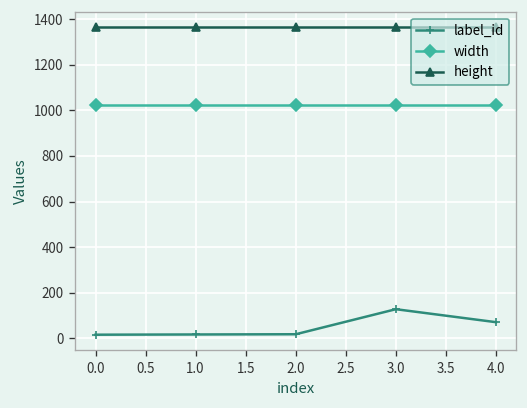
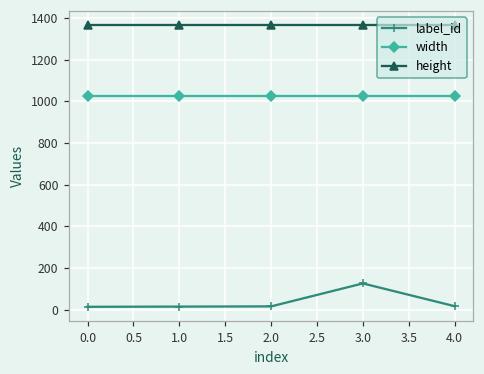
label_id, 4.0: 70 -> 20
